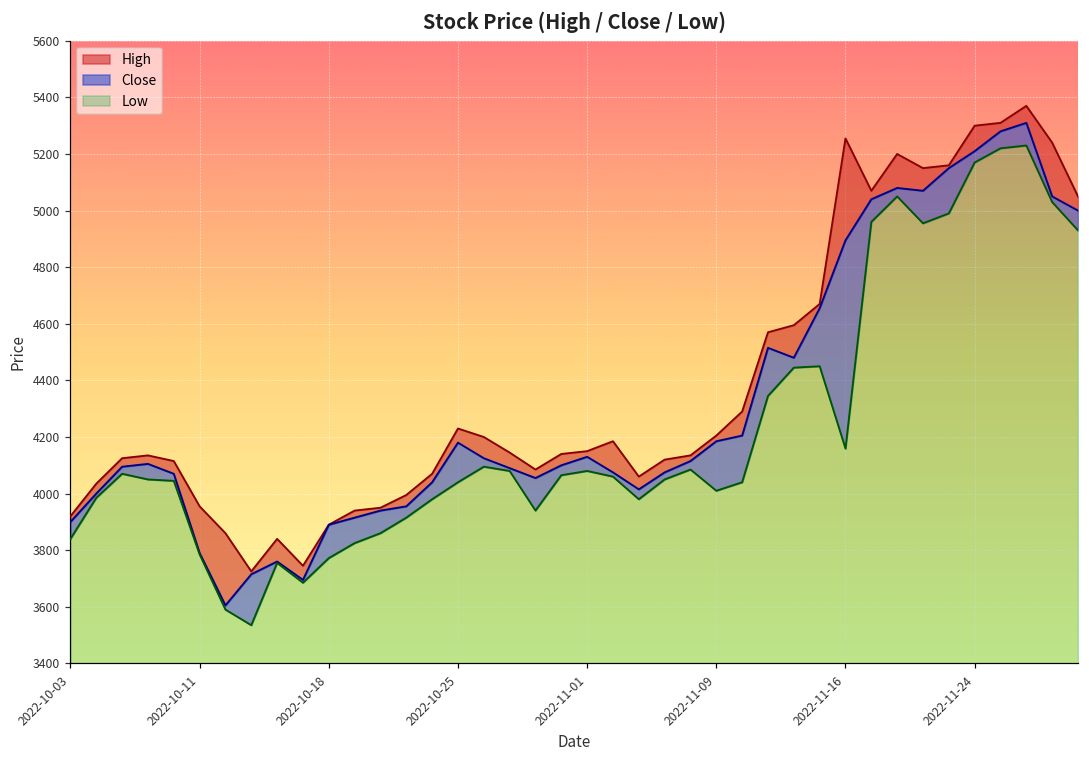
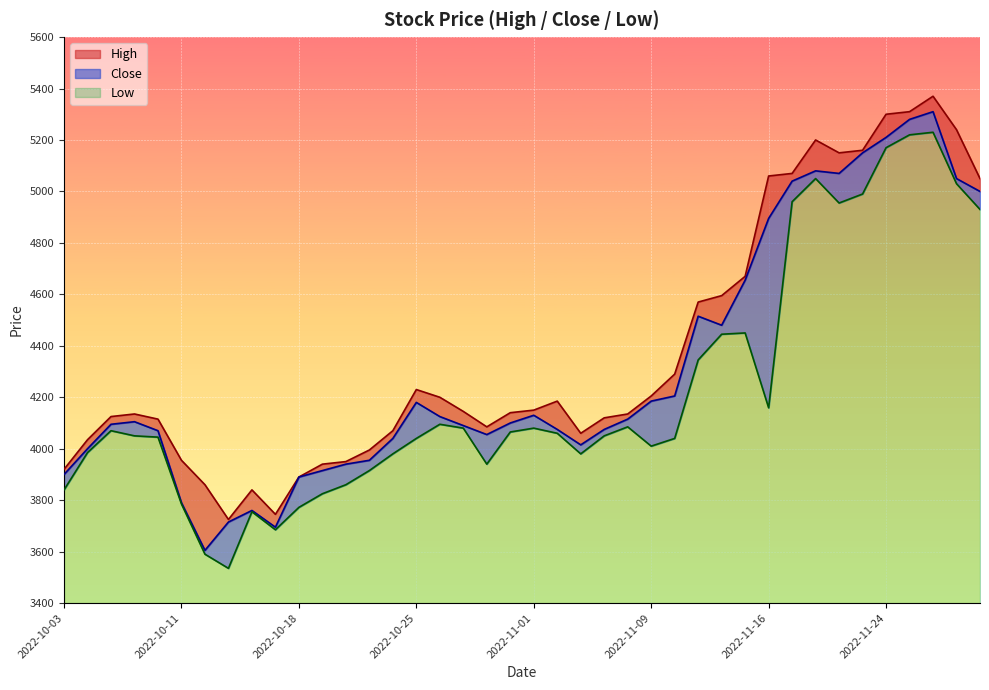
High, 2022-11-16: 5260 -> 5060
